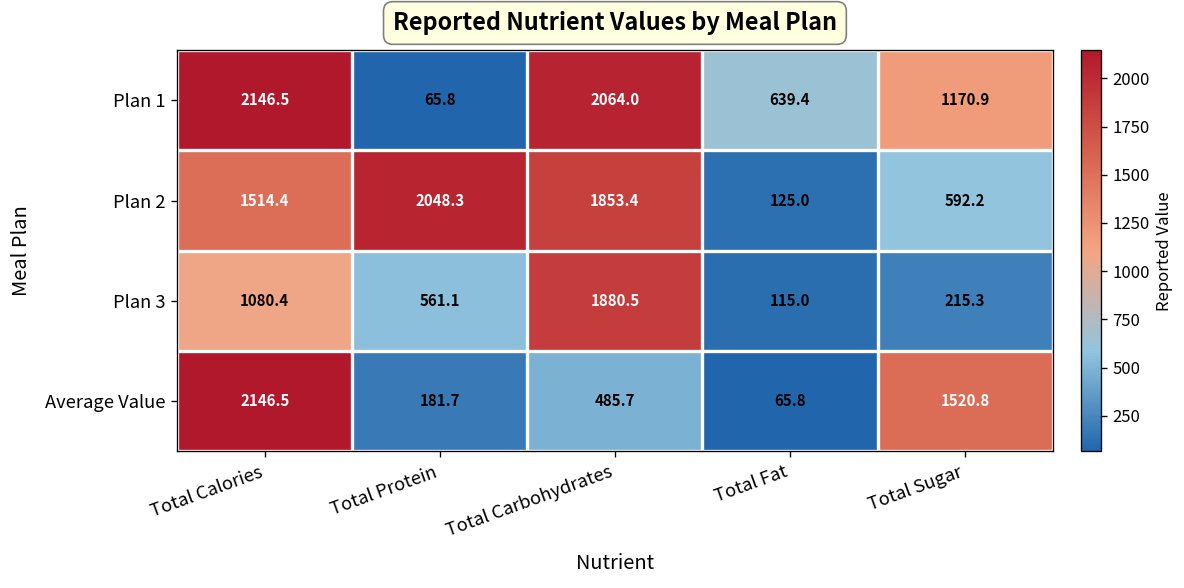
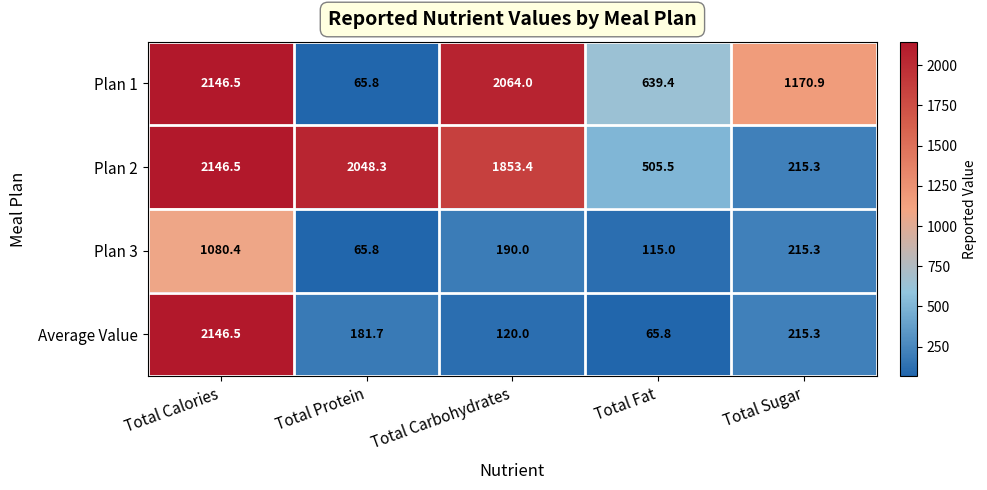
Plan 2, Total Calories: 1514.4 -> 2146.5
Plan 2, Total Fat: 125.0 -> 505.5
Plan 2, Total Sugar: 592.2 -> 215.3
Plan 3, Total Protein: 561.1 -> 65.8
Plan 3, Total Carbohydrates: 1880.5 -> 190.0
Average Value, Total Carbohydrates: 485.7 -> 120.0
Average Value, Total Sugar: 1520.8 -> 215.3
